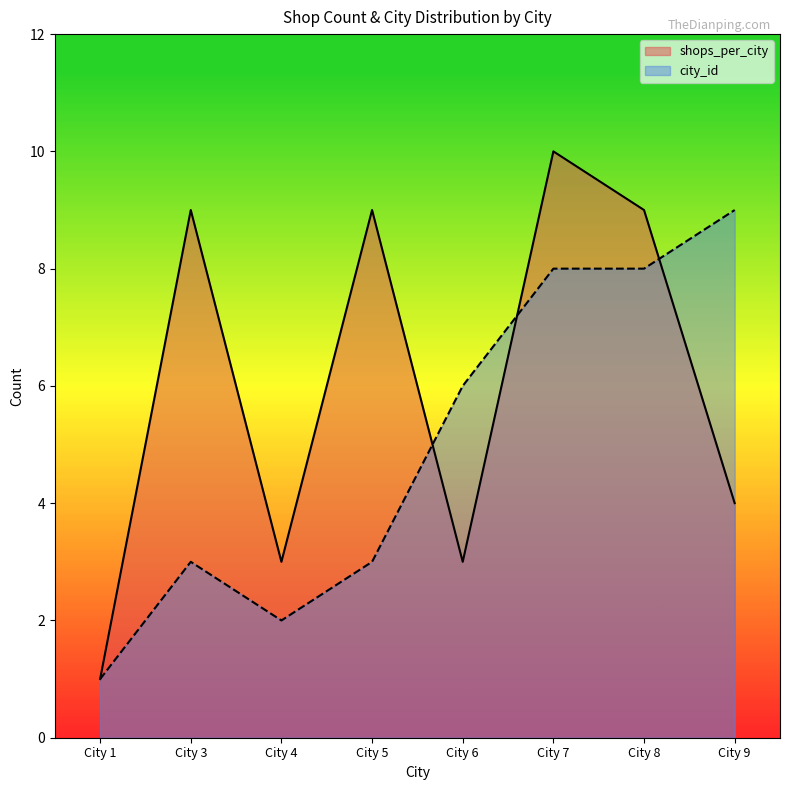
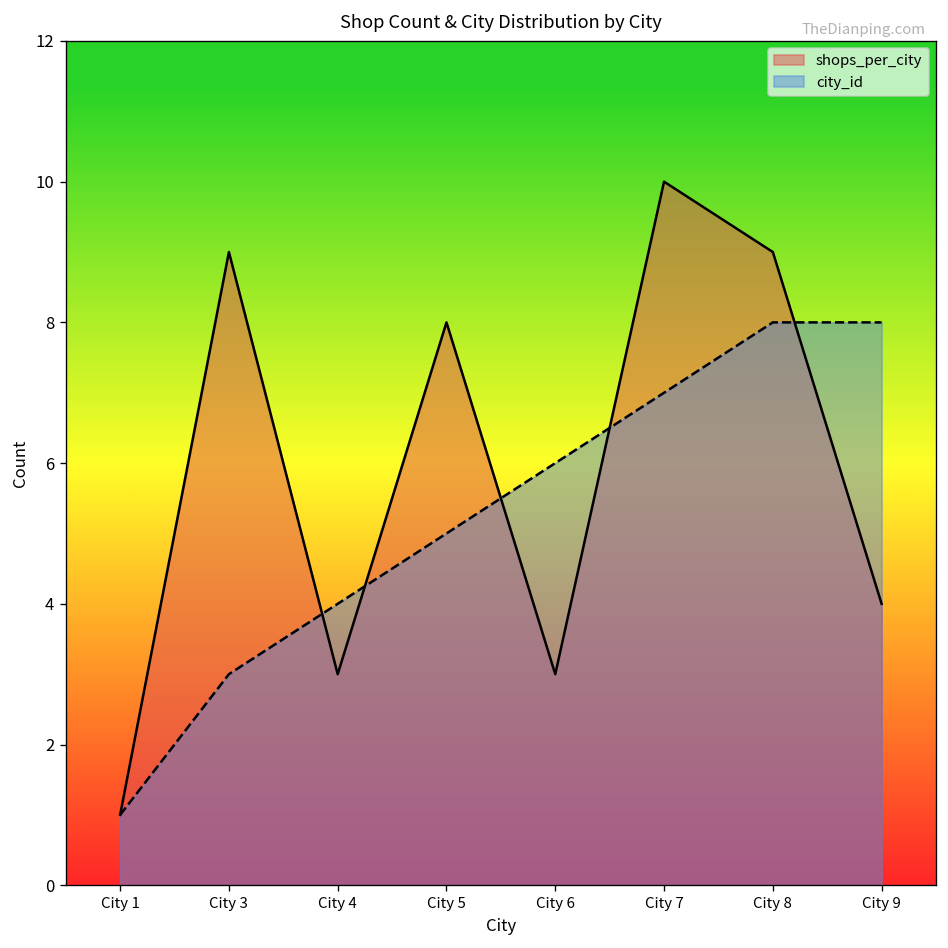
city_id, City 4: 2 -> 4
shops_per_city, City 5: 9 -> 8
city_id, City 5: 3 -> 5
city_id, City 7: 8 -> 7
city_id, City 9: 9 -> 8
